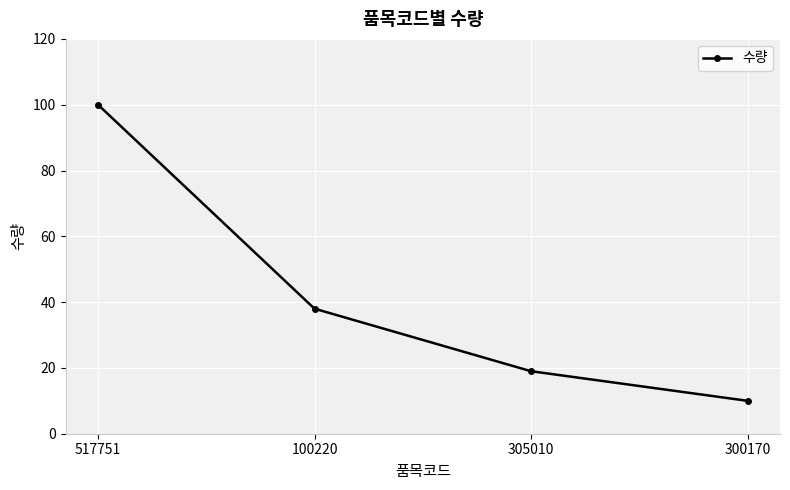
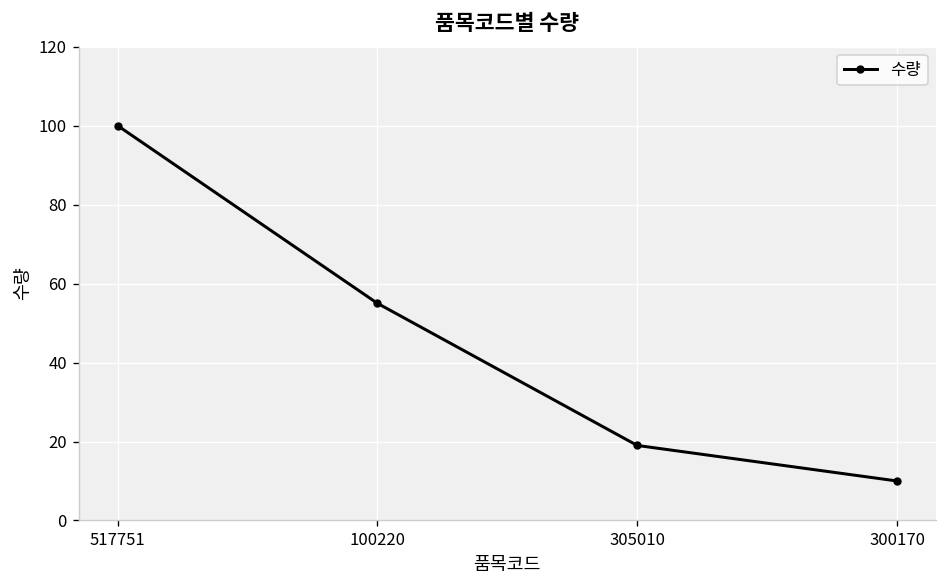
100220: 38 -> 55
